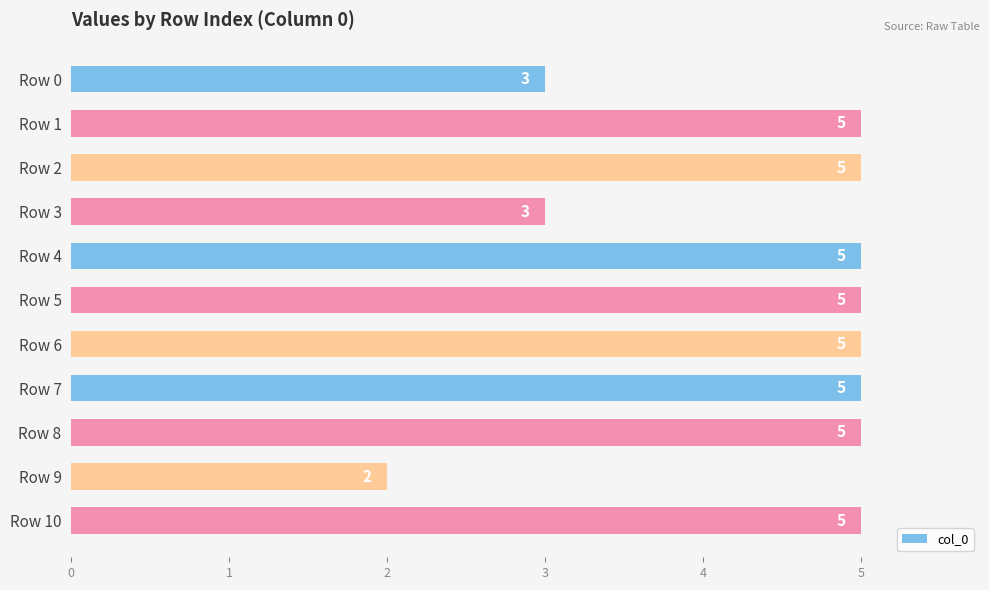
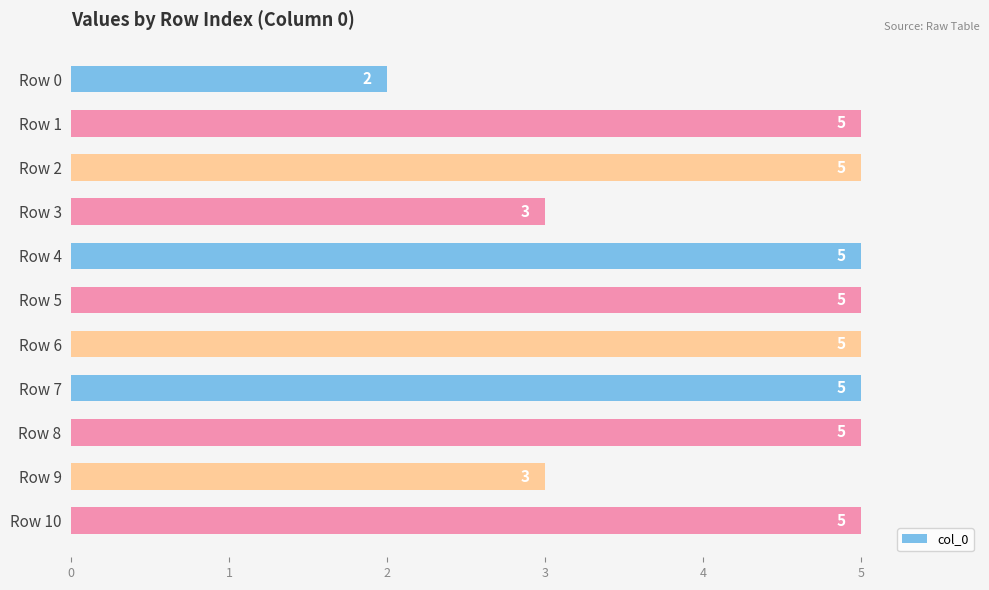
Row 0: 3 -> 2
Row 9: 2 -> 3
